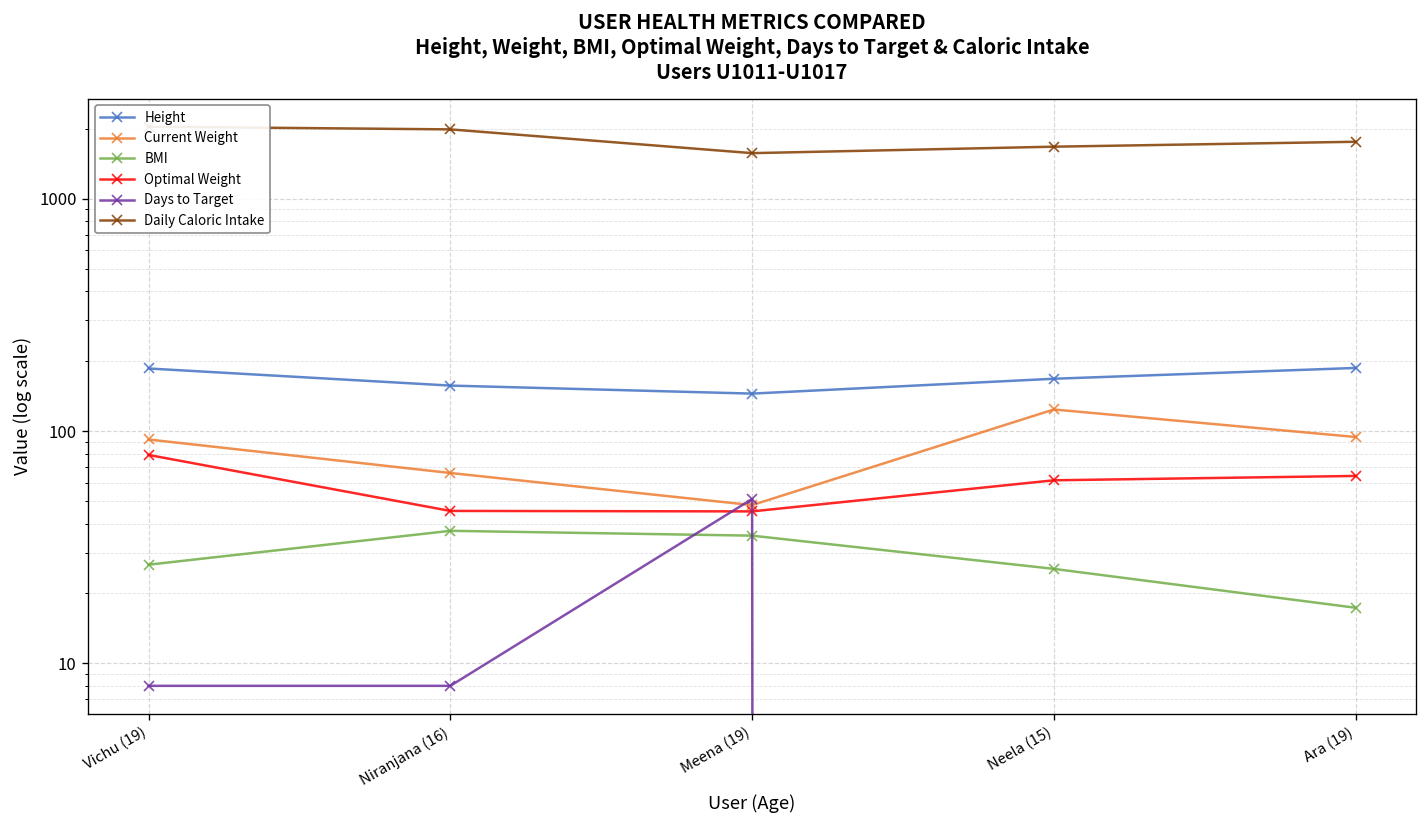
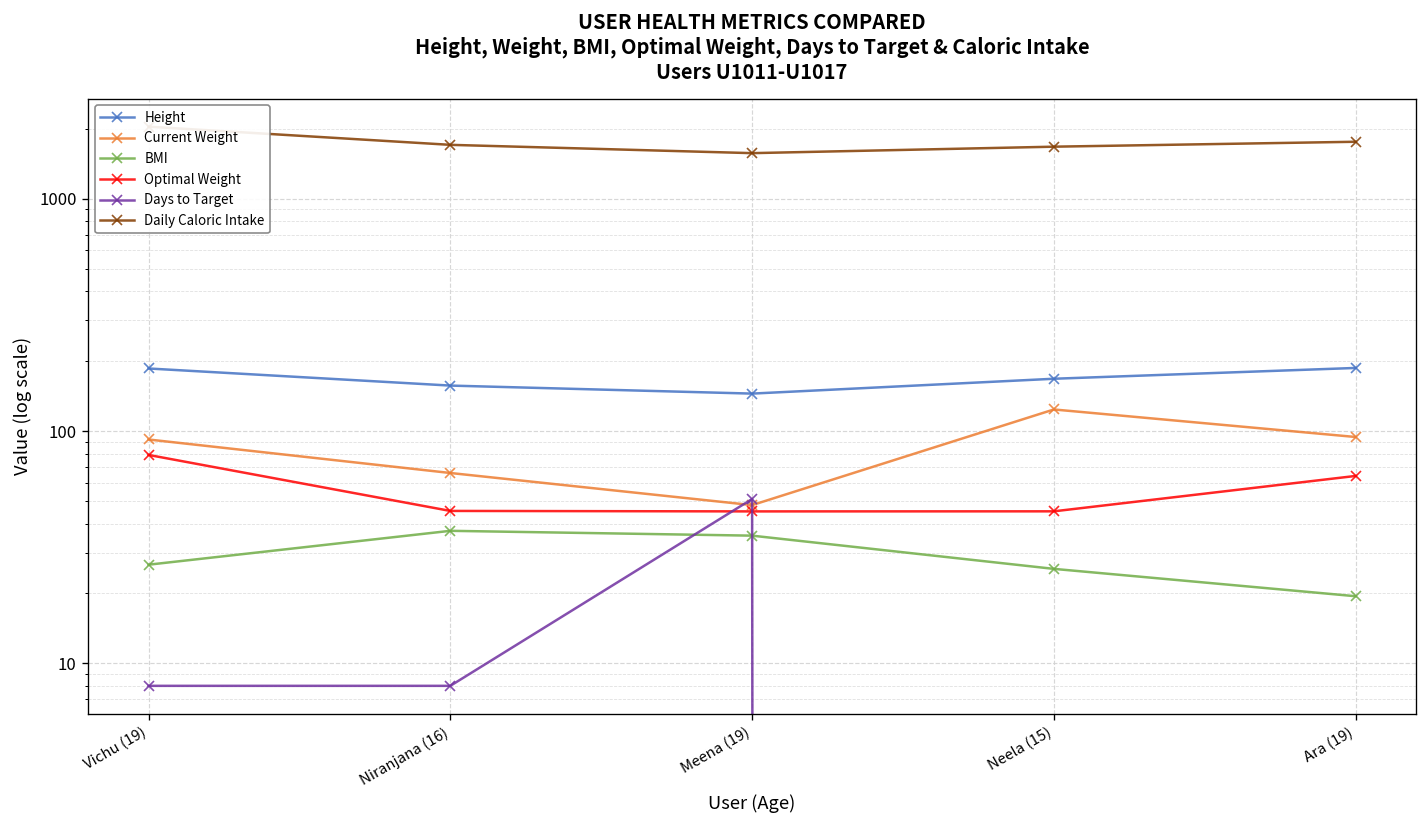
Daily Caloric Intake, Niranjana (16): 2000 -> 1700
Optimal Weight, Neela (15): 61 -> 45
BMI, Ara (19): 17 -> 19
